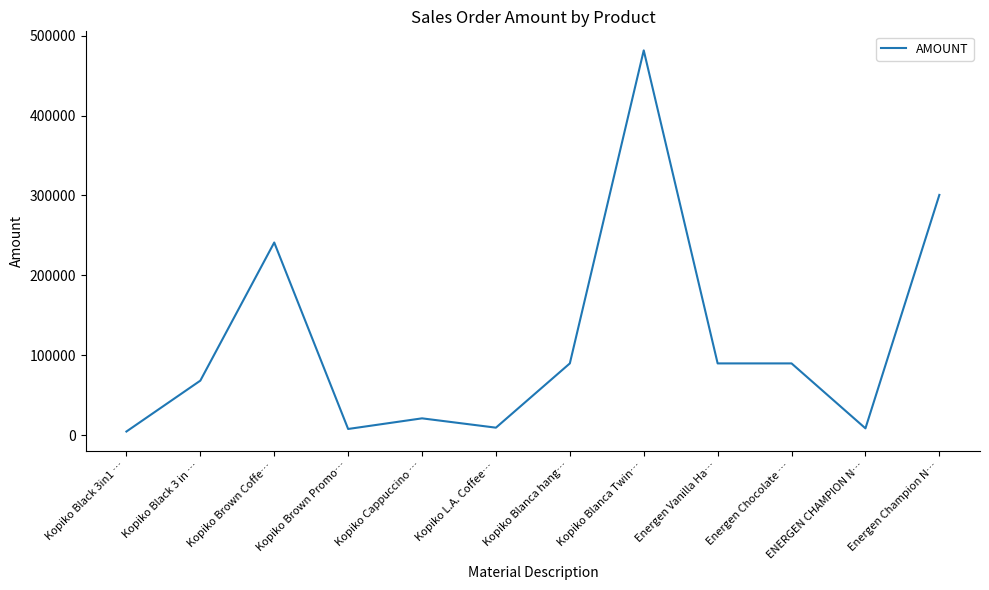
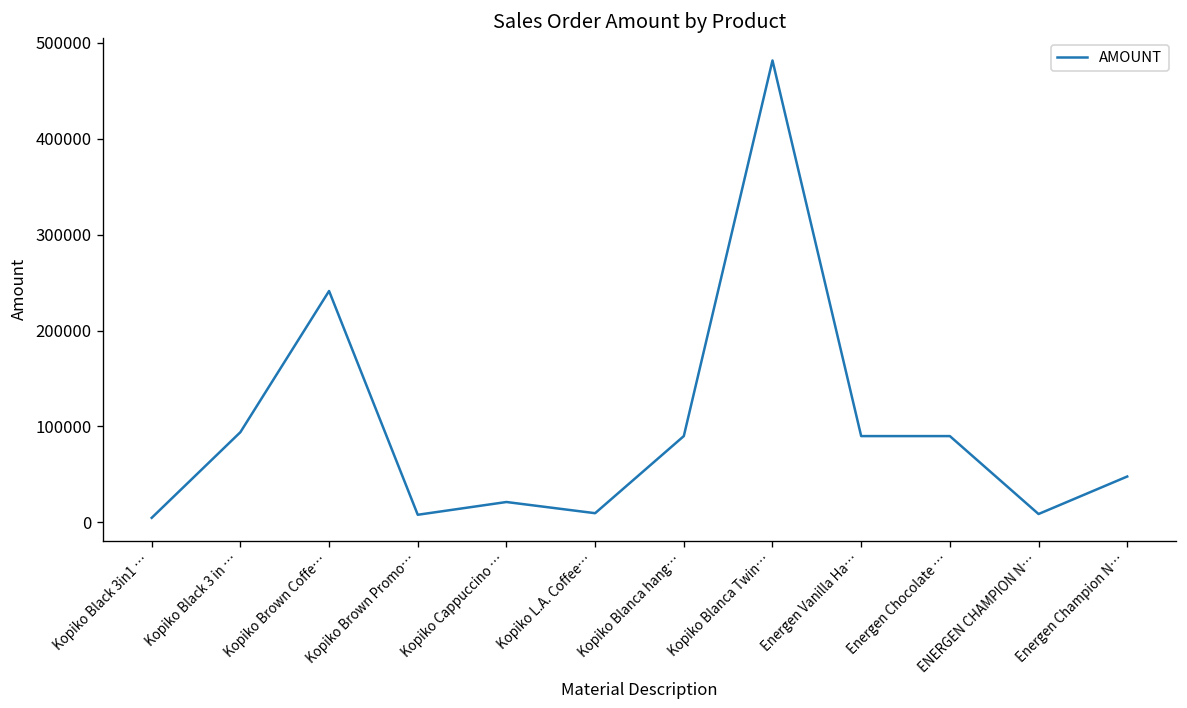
Kopiko Black 3 in …: 70000 -> 90000
Energen Champion N…: 300000 -> 50000
